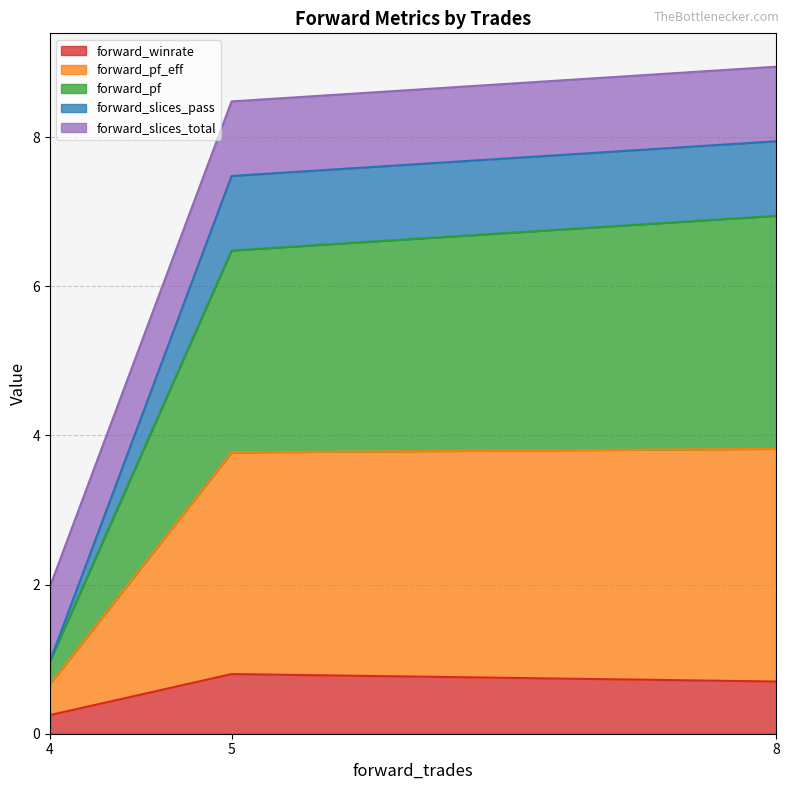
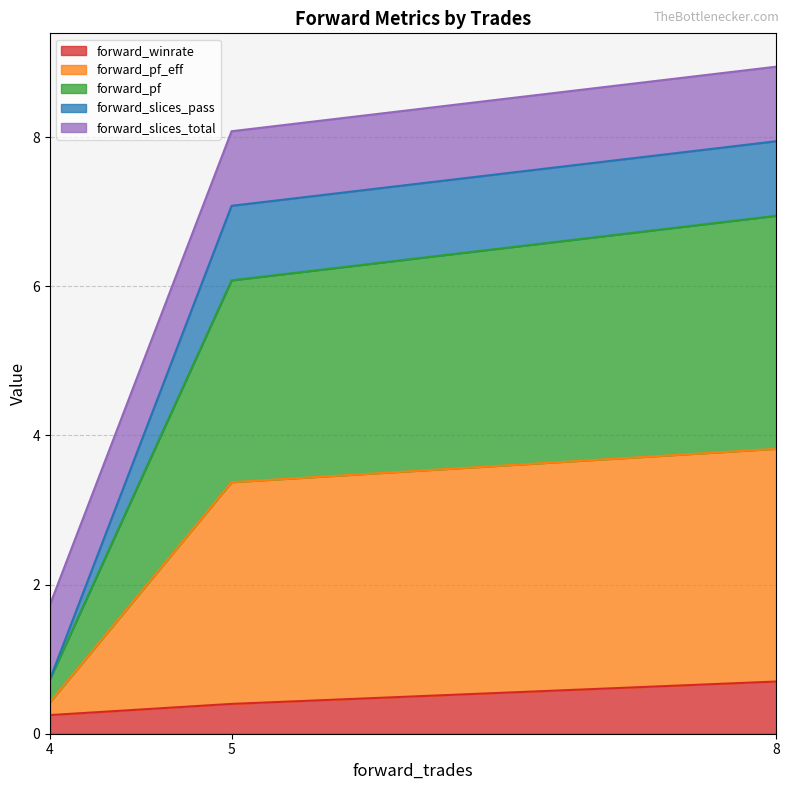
forward_pf_eff, 4: 0.4 -> 0.2
forward_winrate, 5: 0.8 -> 0.4
